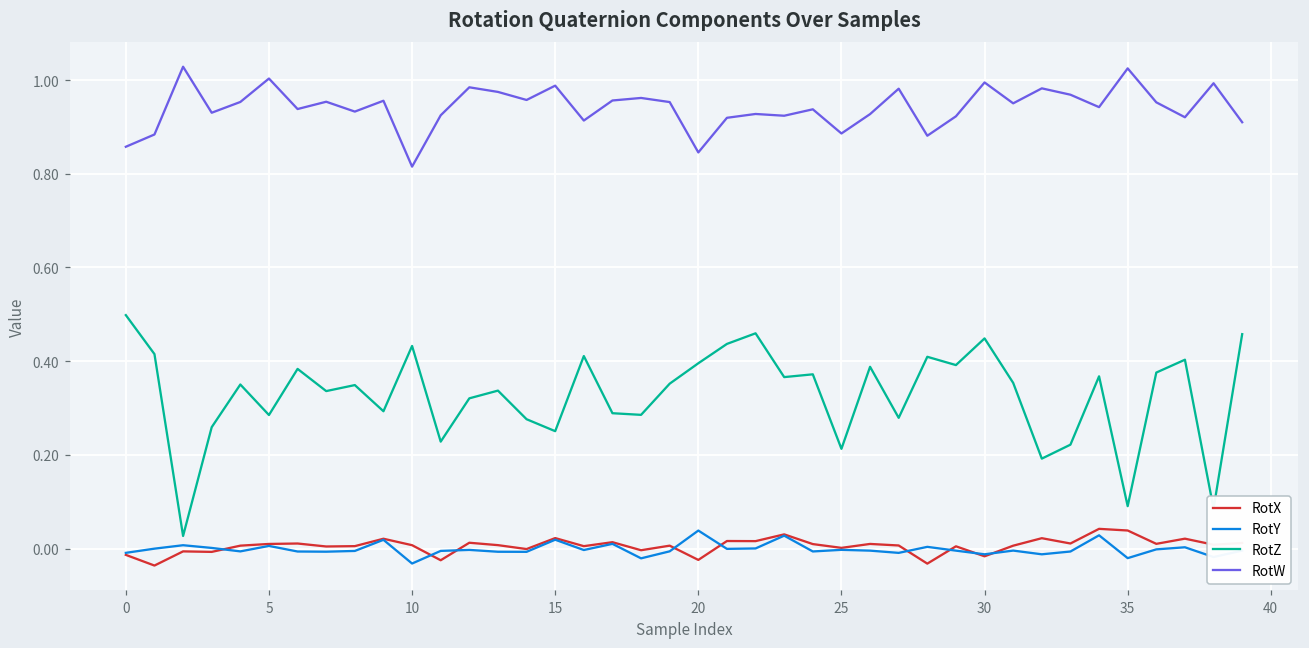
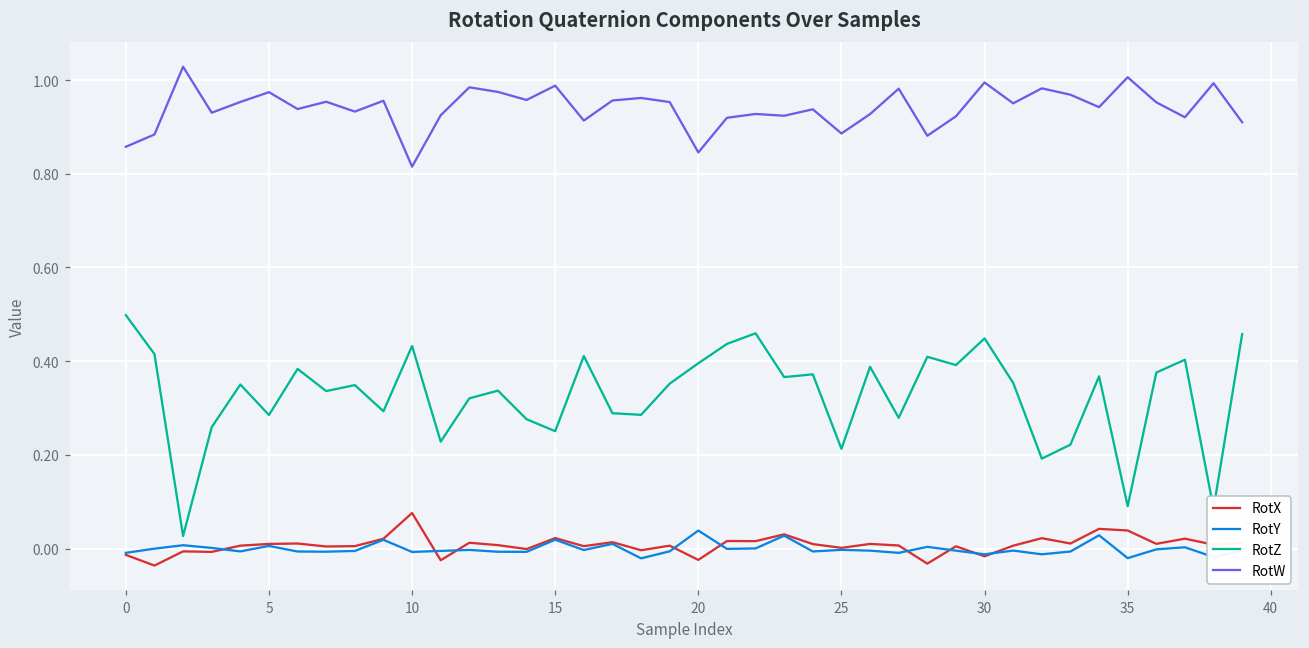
RotW, 5: 1.00 -> 0.97
RotX, 10: 0.01 -> 0.08
RotY, 10: -0.03 -> -0.01
RotW, 35: 1.02 -> 1.01
